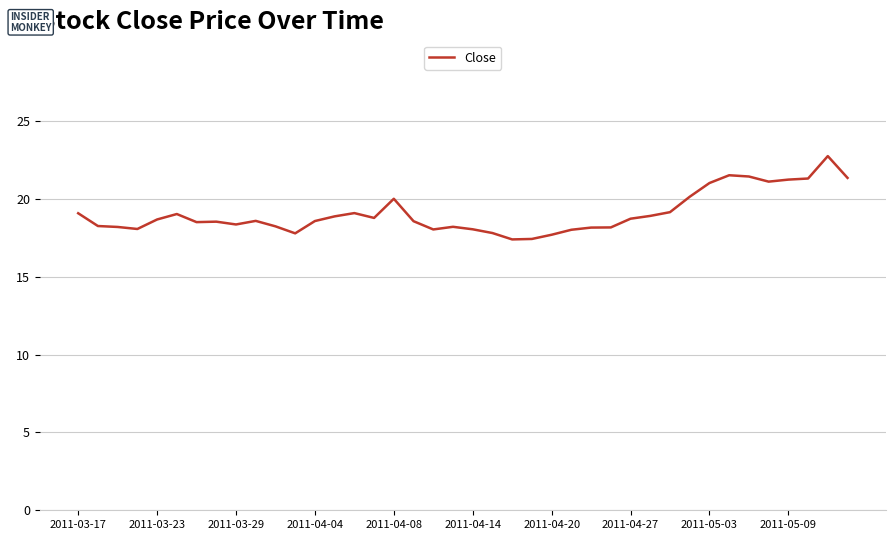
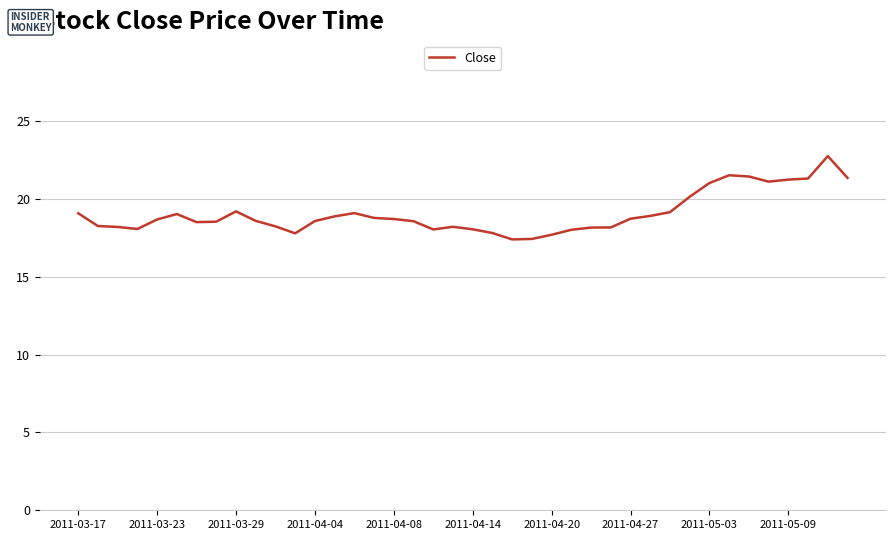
2011-03-29: 18.4 -> 19.2
2011-04-08: 20.0 -> 18.7
